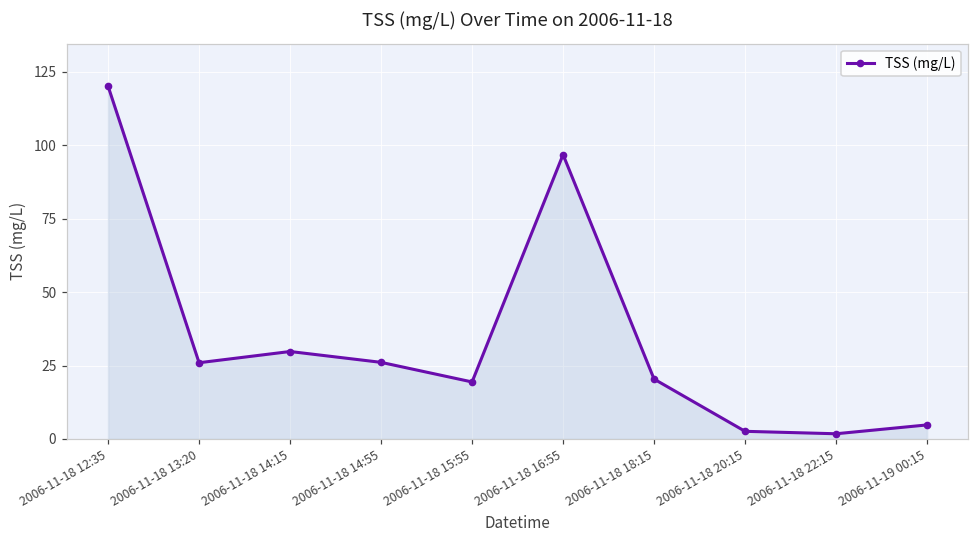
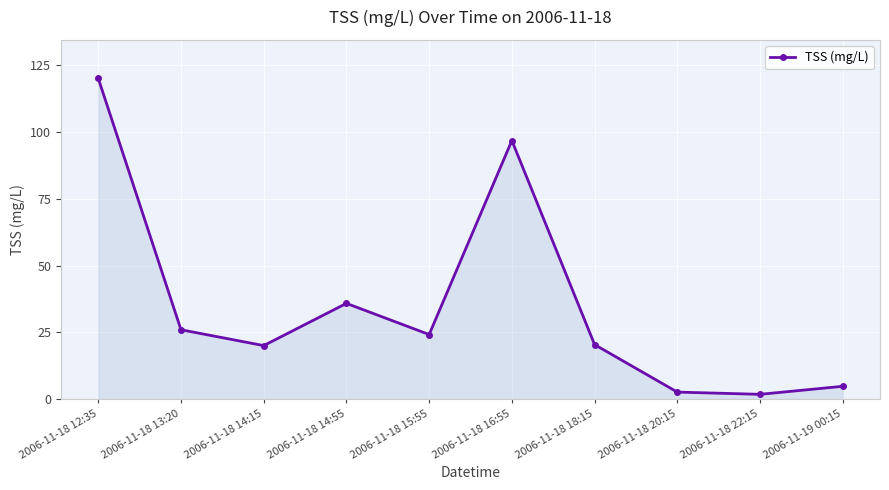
2006-11-18 14:15: 30 -> 20
2006-11-18 14:55: 26 -> 36
2006-11-18 15:55: 19 -> 24
